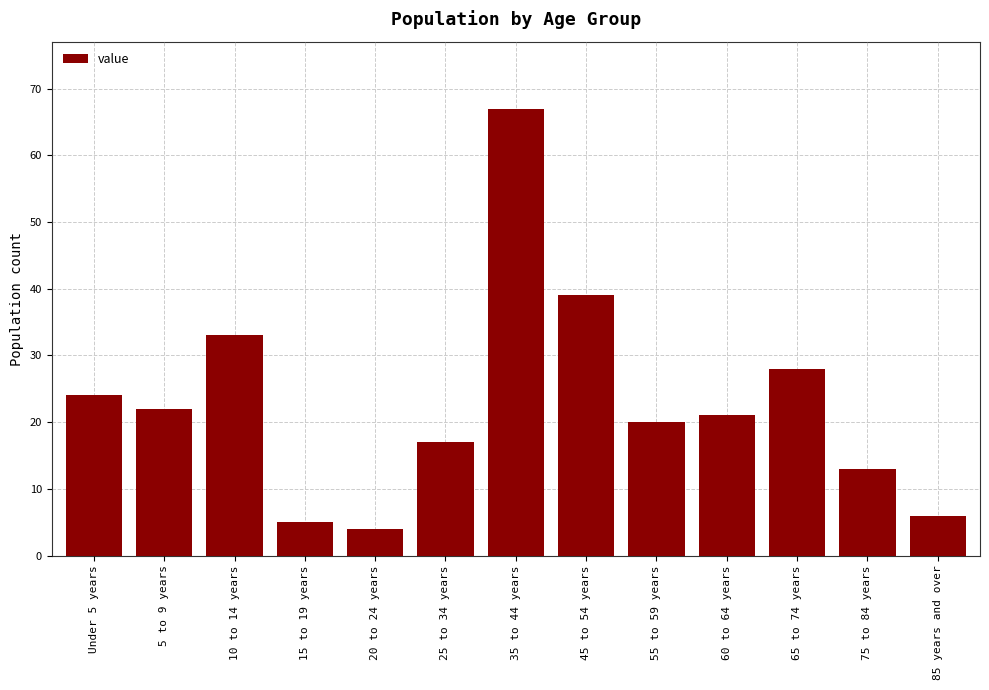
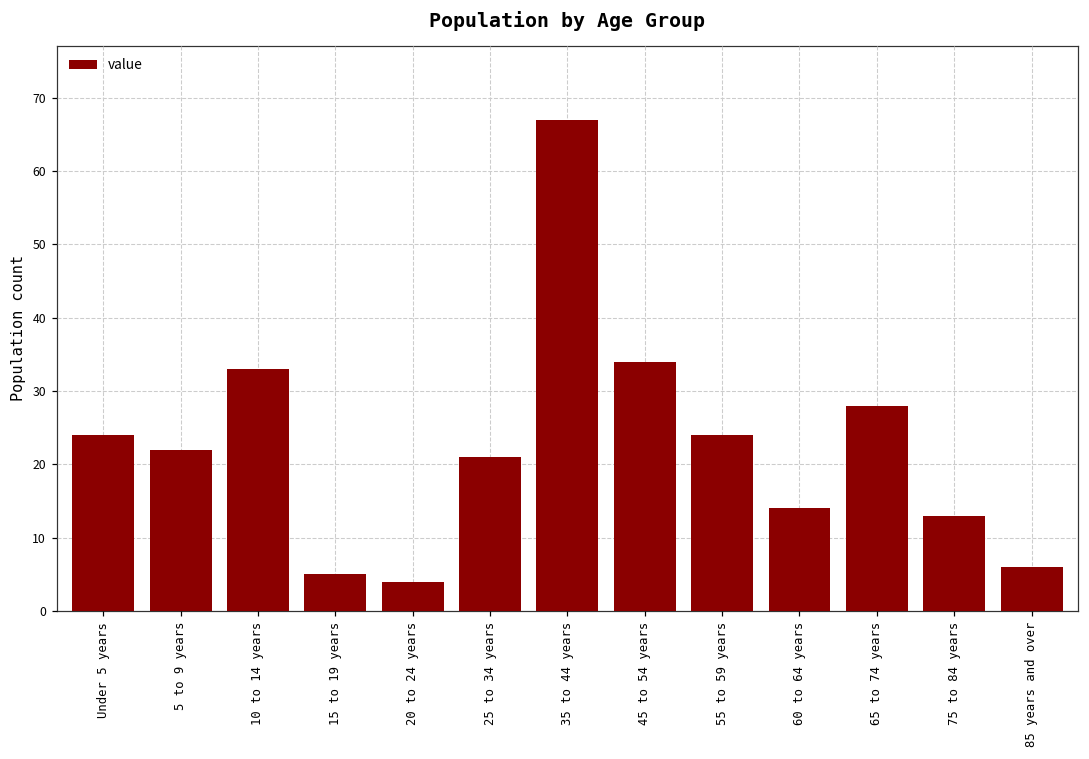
25 to 34 years: 17 -> 21
45 to 54 years: 39 -> 34
55 to 59 years: 20 -> 24
60 to 64 years: 21 -> 14
